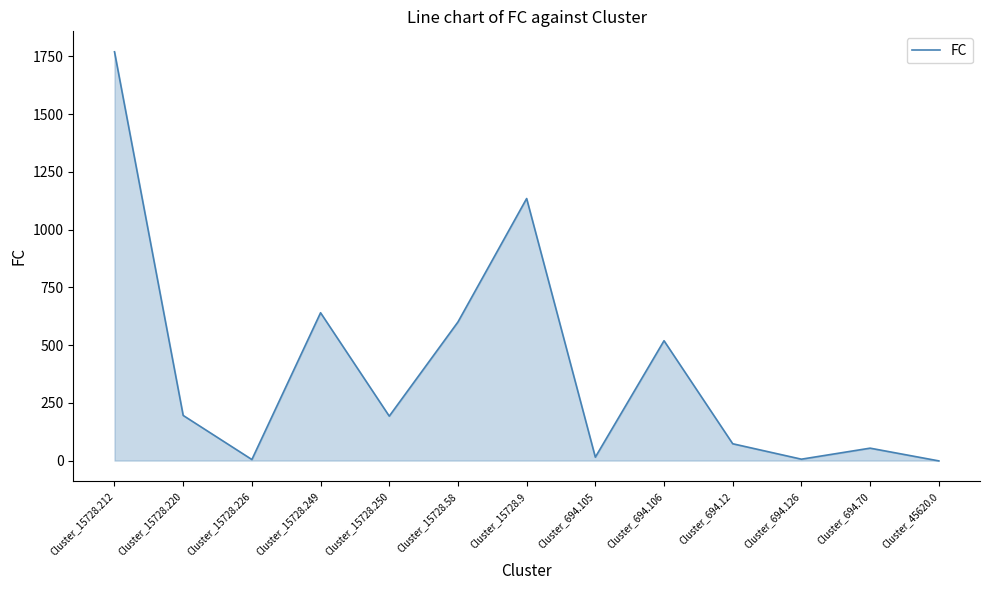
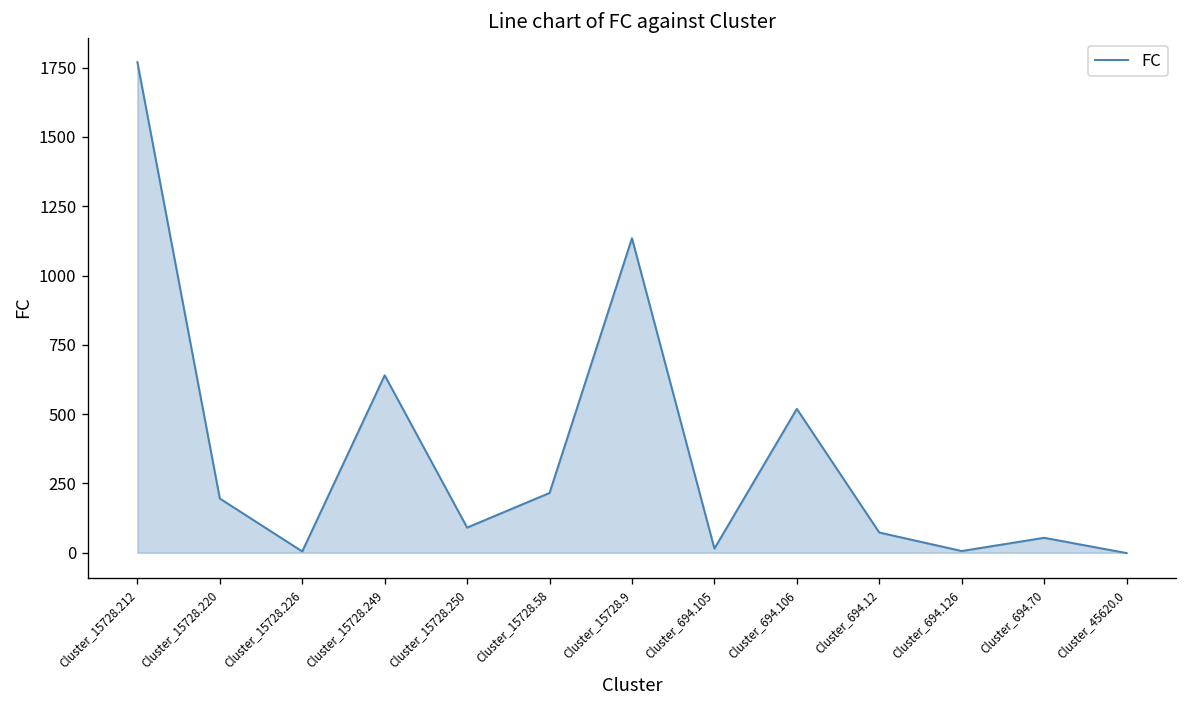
Cluster_15728.250: 190 -> 90
Cluster_15728.58: 600 -> 220
